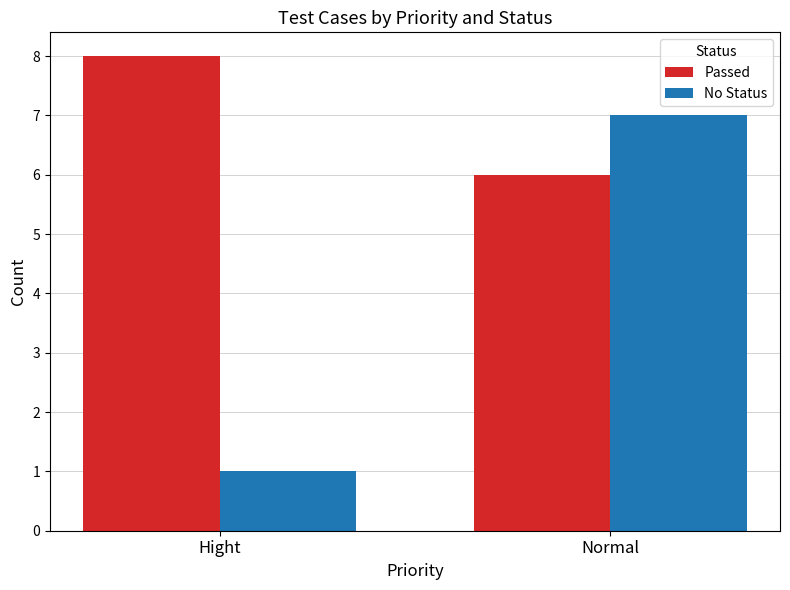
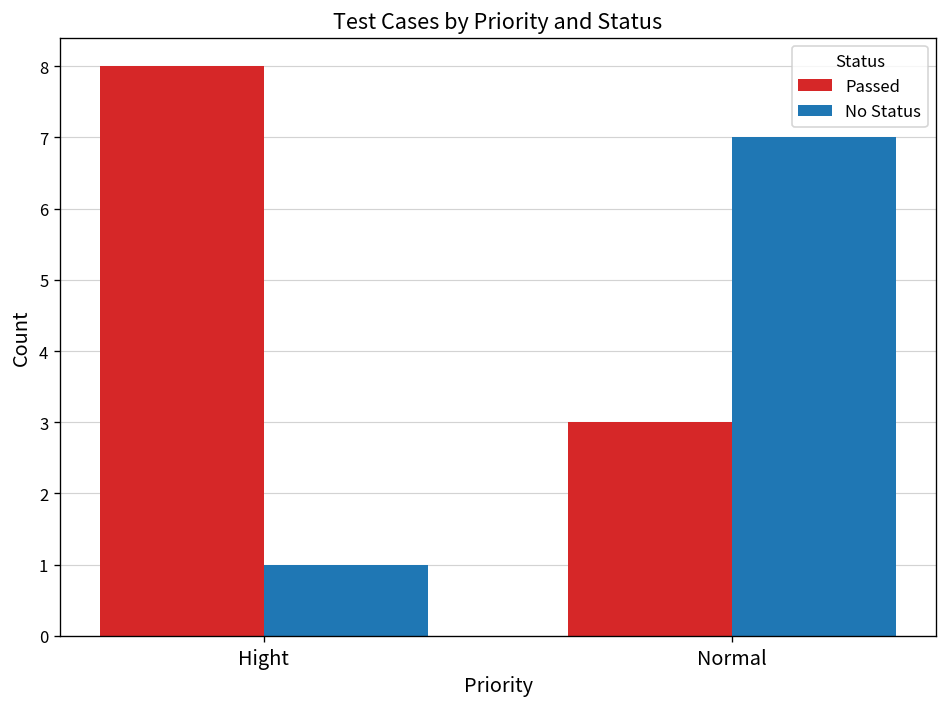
Passed, Normal: 6 -> 3
